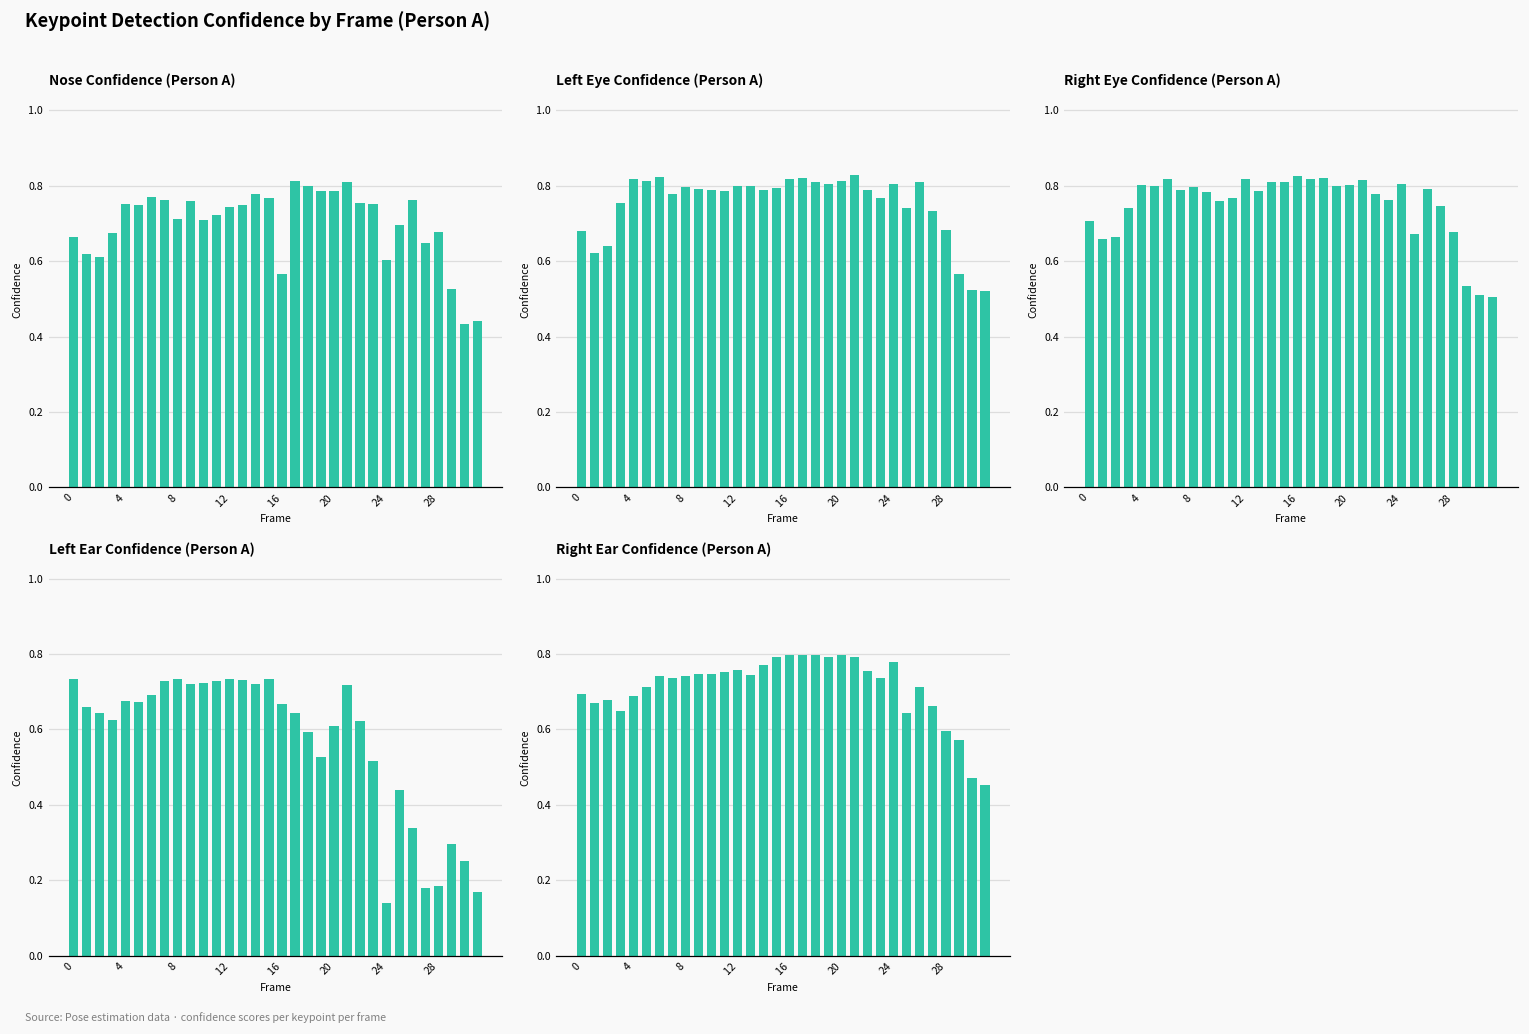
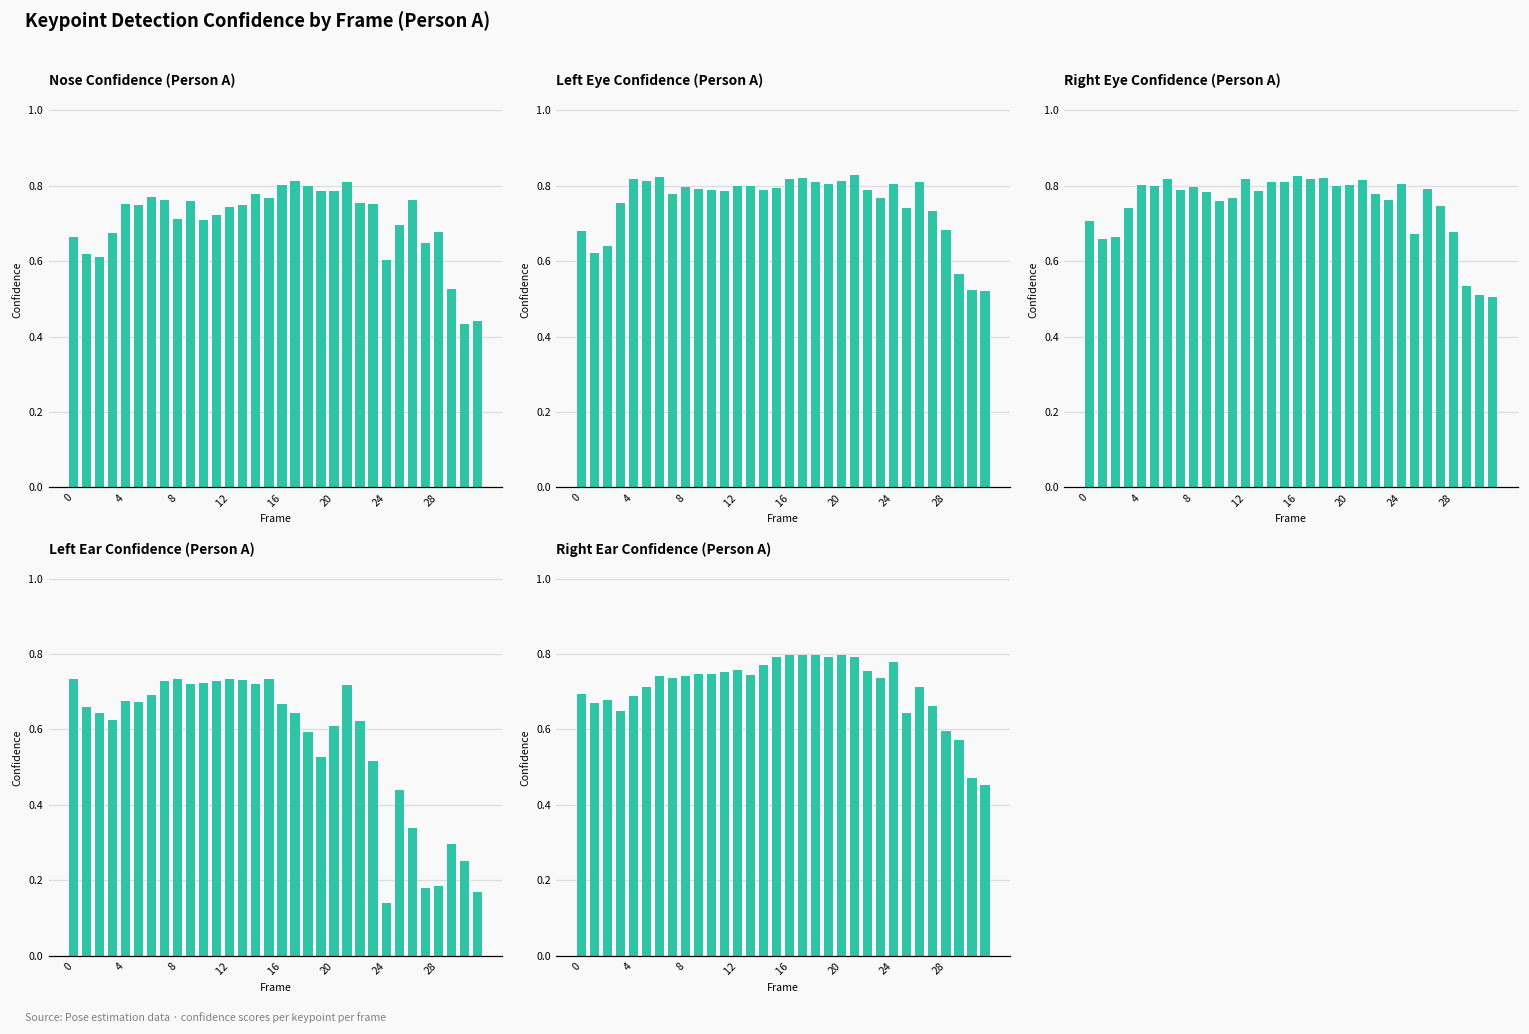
Nose Confidence (Person A), 16: 0.57 -> 0.80
